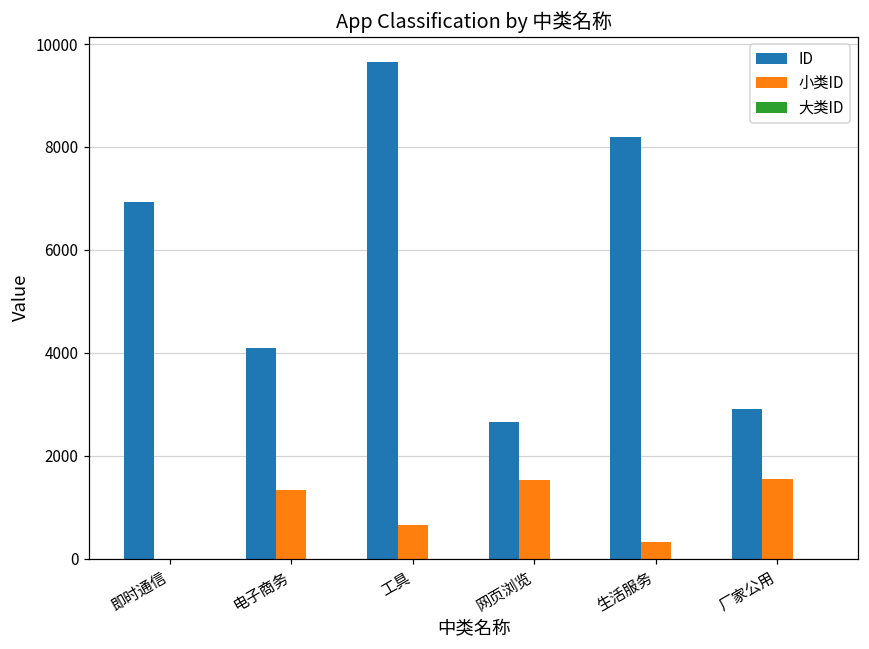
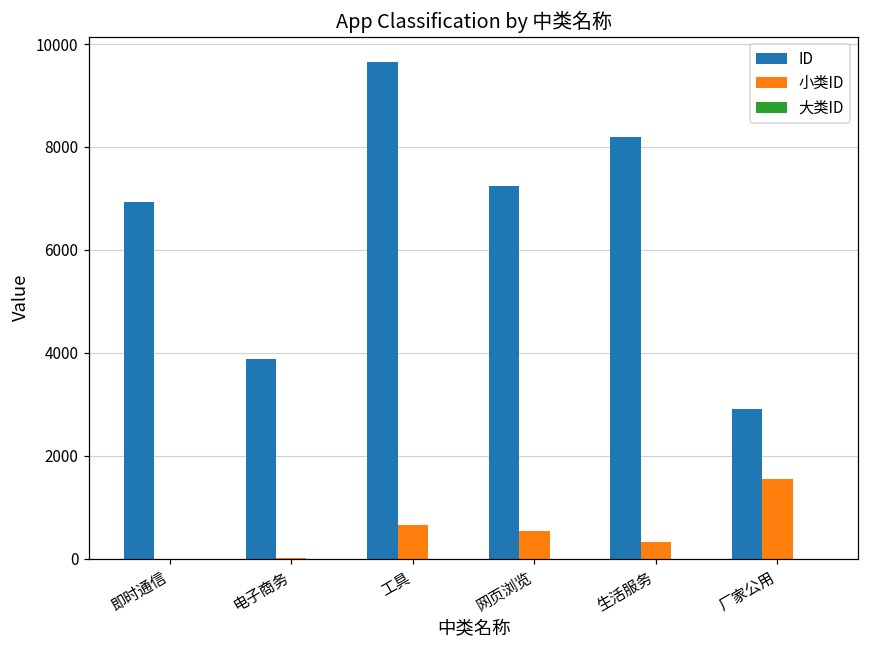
ID, 电子商务: 4100 -> 3900
小类ID, 电子商务: 1300 -> 0
ID, 网页浏览: 2600 -> 7200
小类ID, 网页浏览: 1500 -> 500
